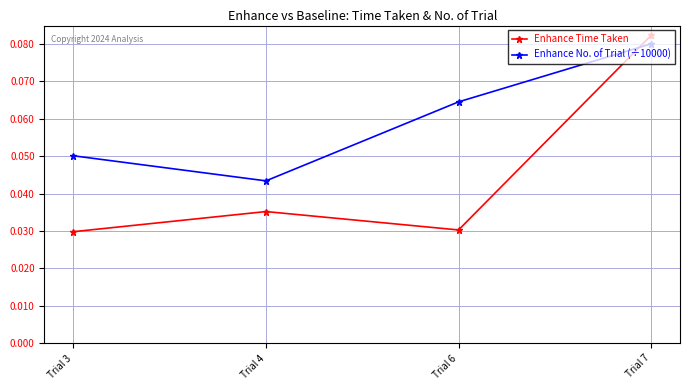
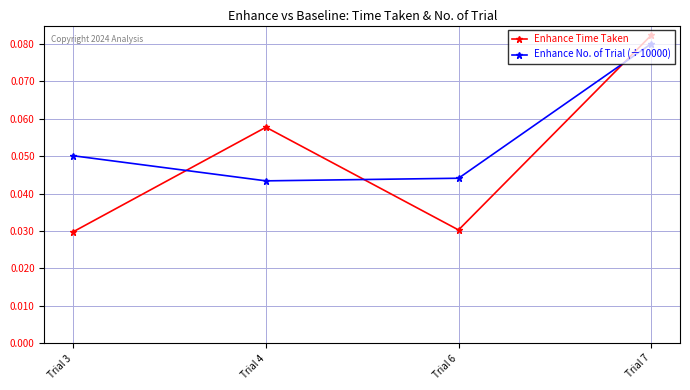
Enhance Time Taken, Trial 4: 0.035 -> 0.058
Enhance No. of Trial (÷10000), Trial 6: 0.065 -> 0.044
